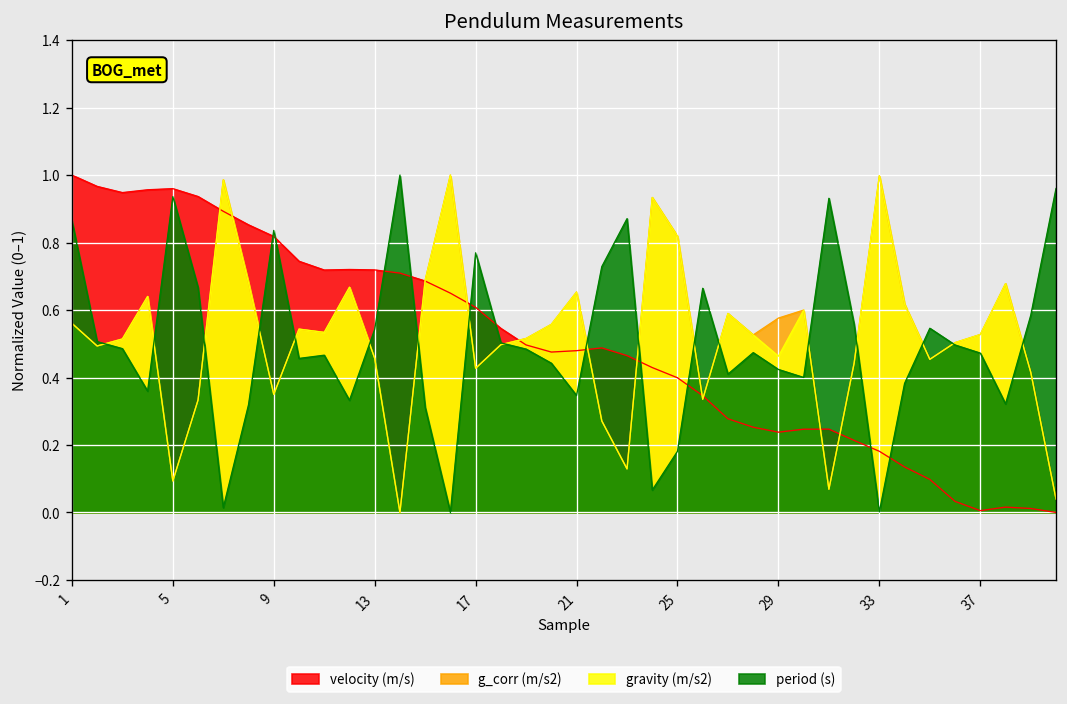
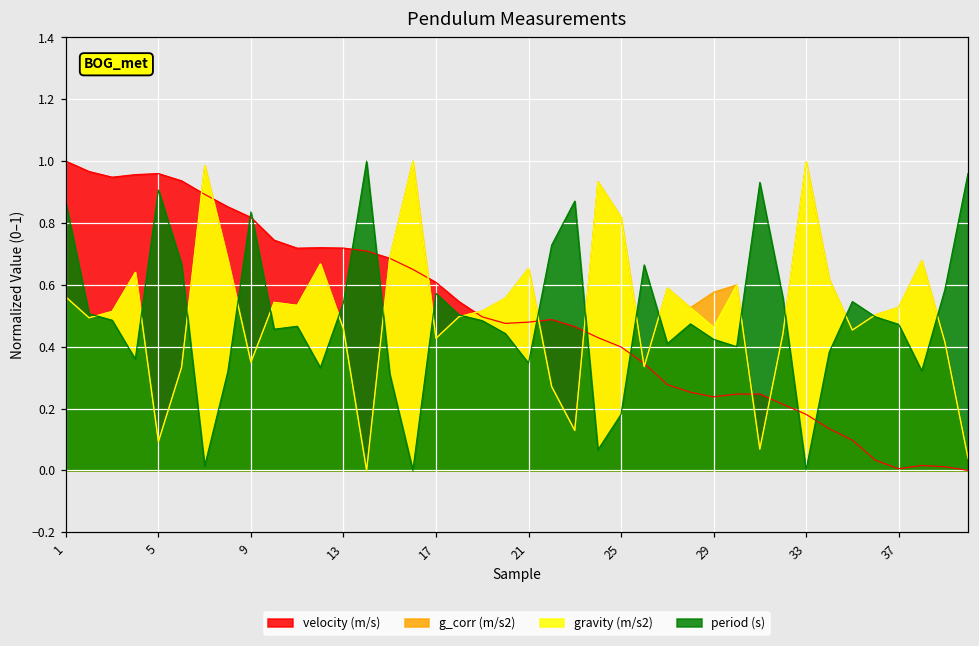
period (s), 5: 0.94 -> 0.91
period (s), 17: 0.77 -> 0.57
